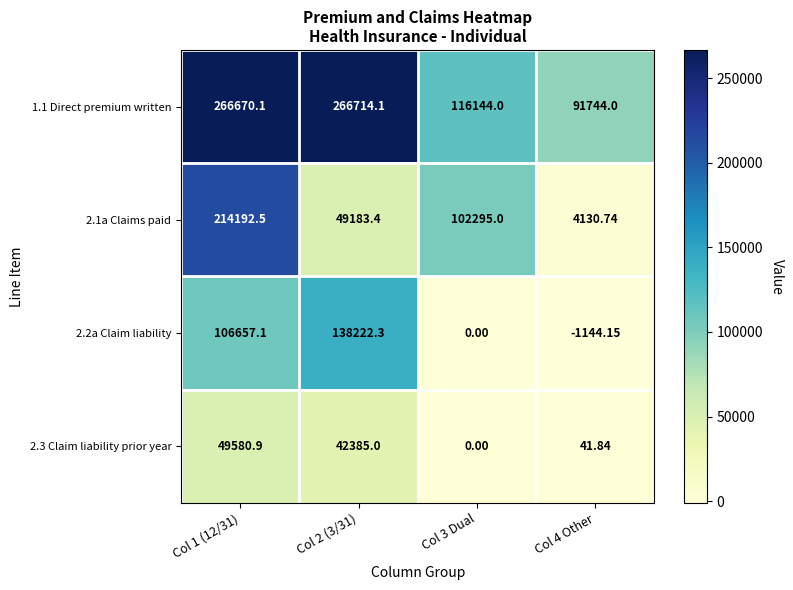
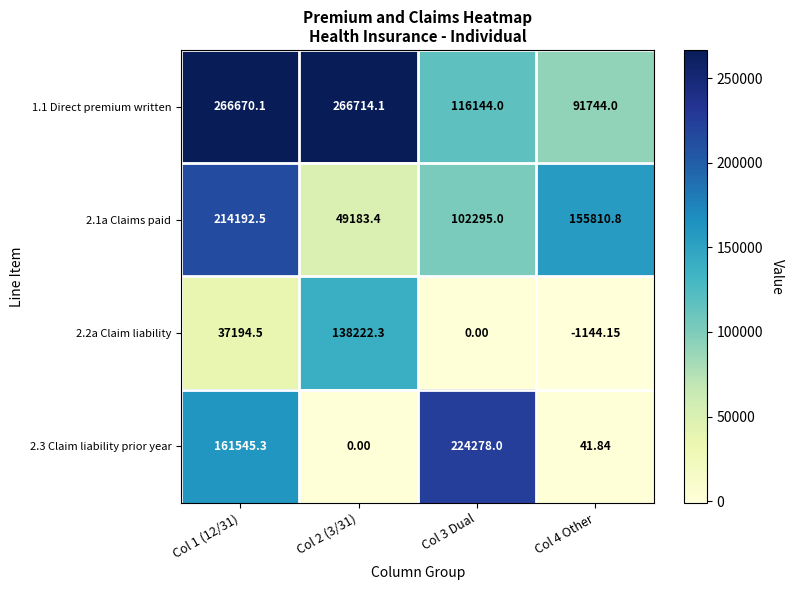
2.1a Claims paid, Col 4 Other: 4130.74 -> 155810.8
2.2a Claim liability, Col 1 (12/31): 106657.1 -> 37194.5
2.3 Claim liability prior year, Col 1 (12/31): 49580.9 -> 161545.3
2.3 Claim liability prior year, Col 2 (3/31): 42385.0 -> 0.00
2.3 Claim liability prior year, Col 3 Dual: 0.00 -> 224278.0
